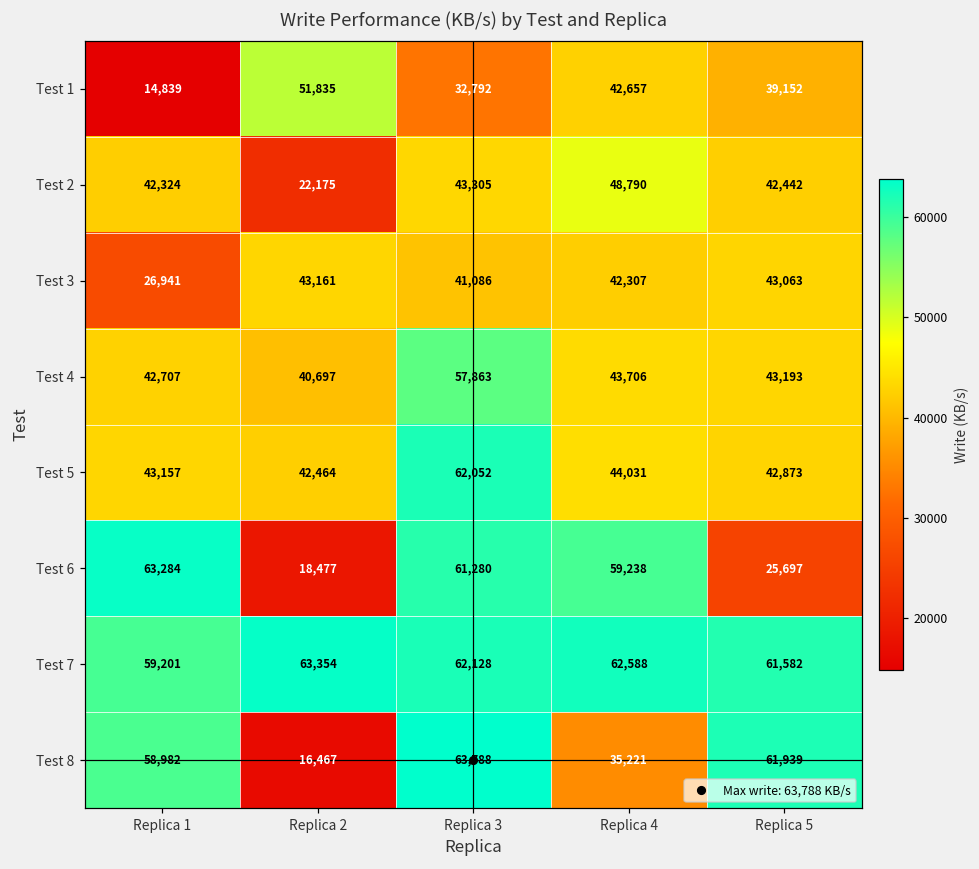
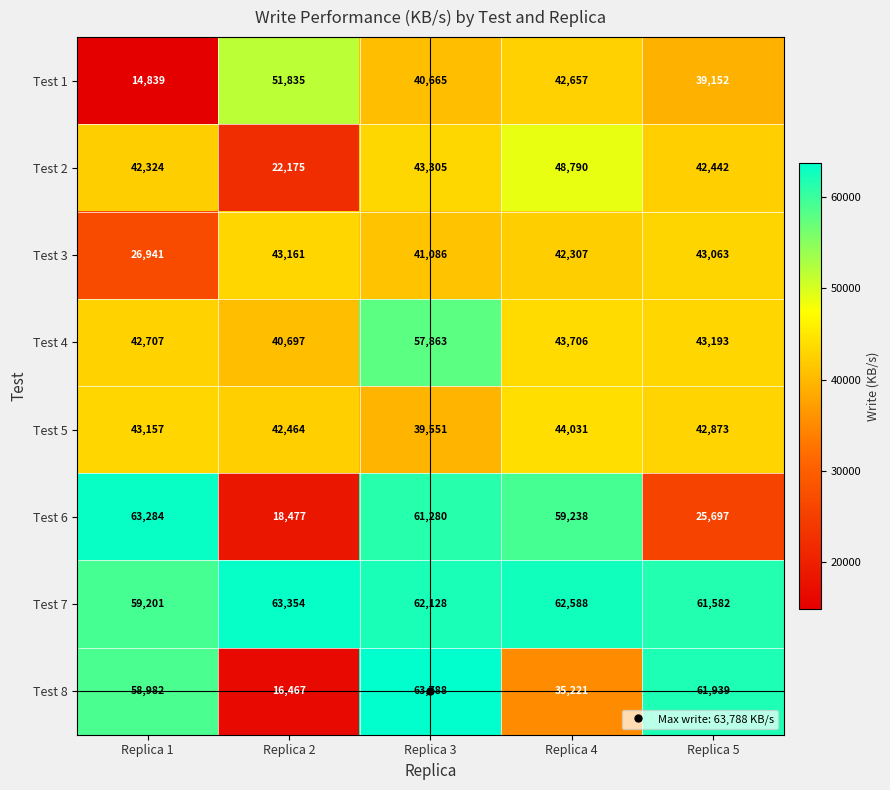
Test 1, Replica 3: 32,792 -> 40,665
Test 5, Replica 3: 62,052 -> 39,551
